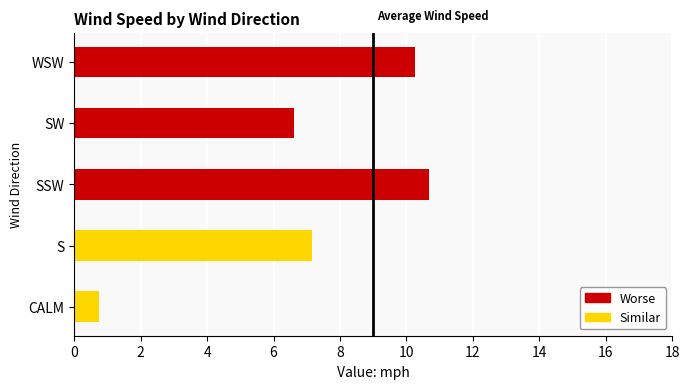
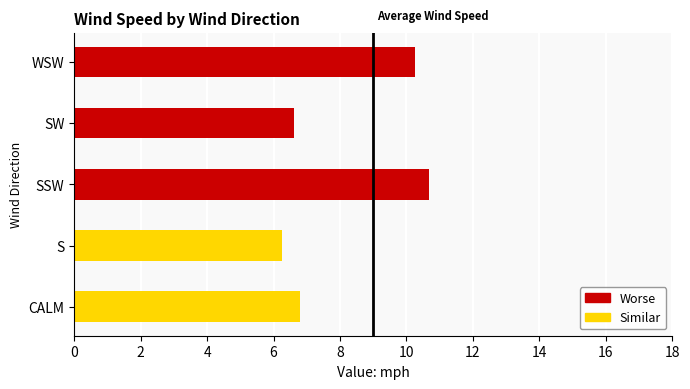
S: 7.2 -> 6.3
CALM: 0.8 -> 6.8
